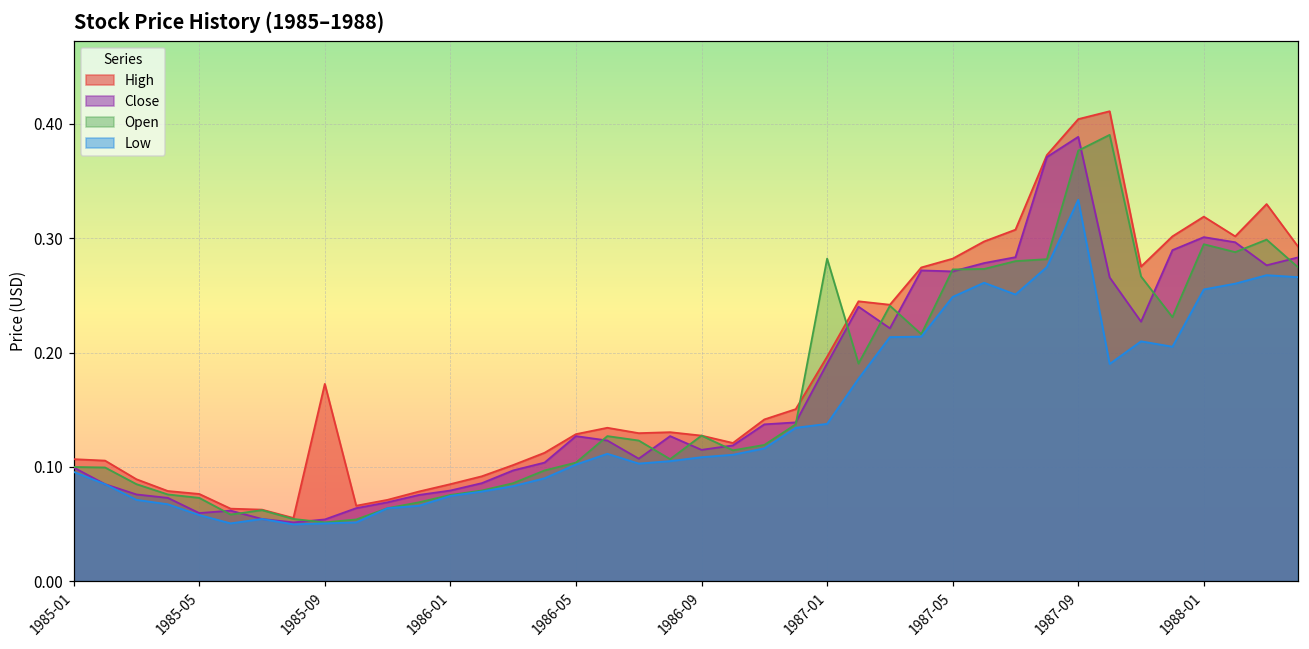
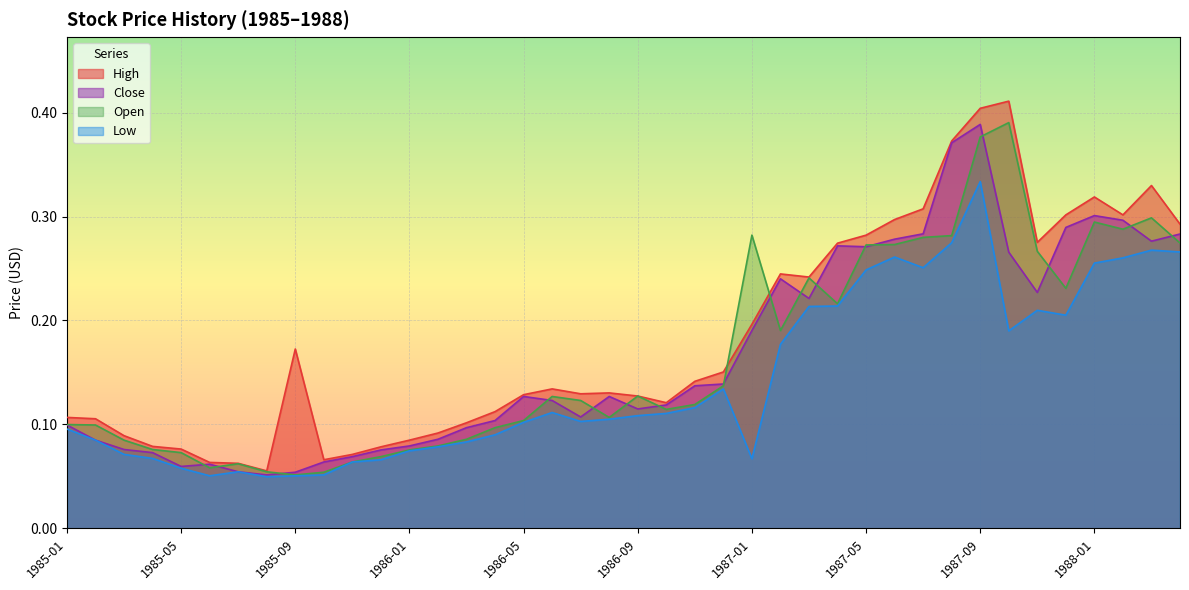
Low, 1987-01: 0.138 -> 0.067
